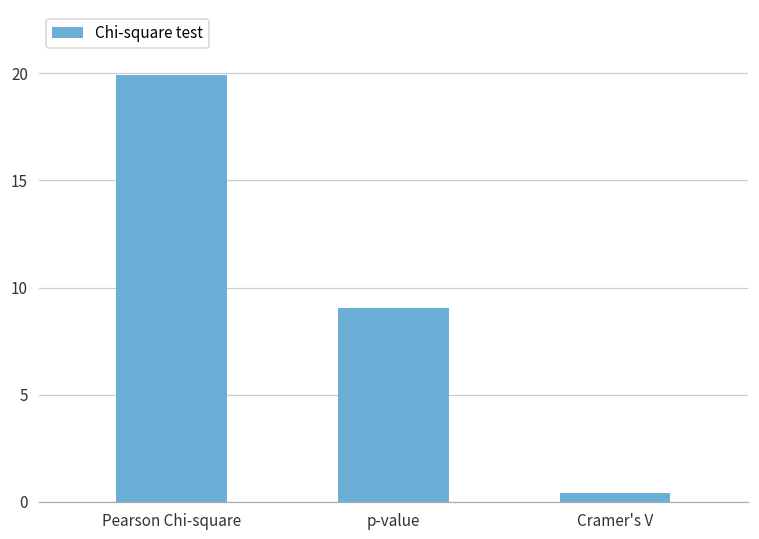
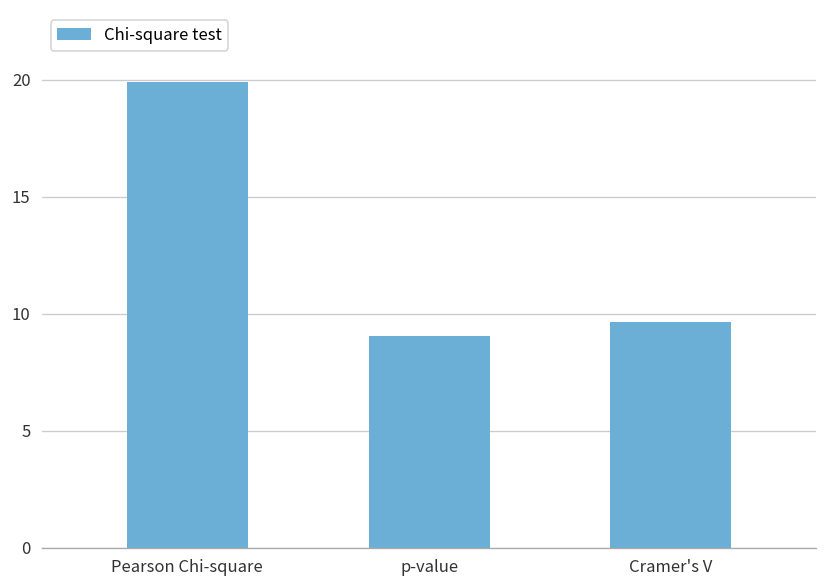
Cramer's V: 0.4 -> 9.6
